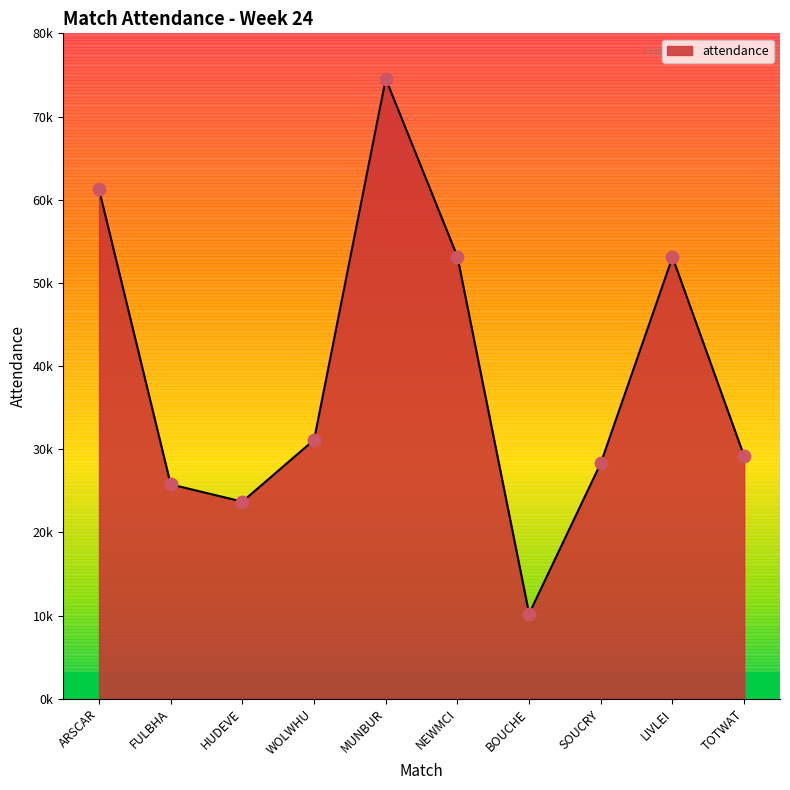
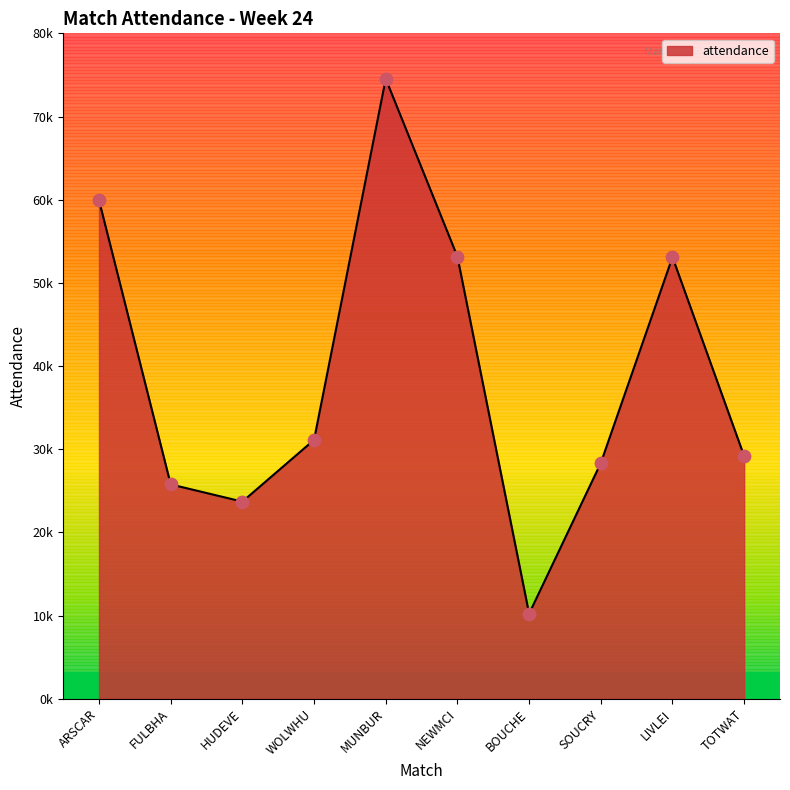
ARSCAR: 61000 -> 60000
